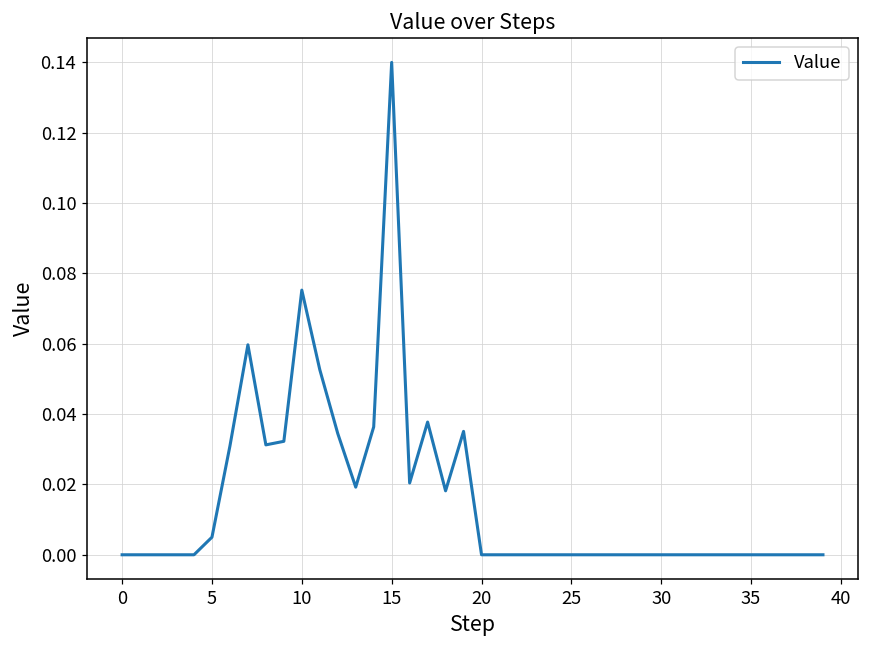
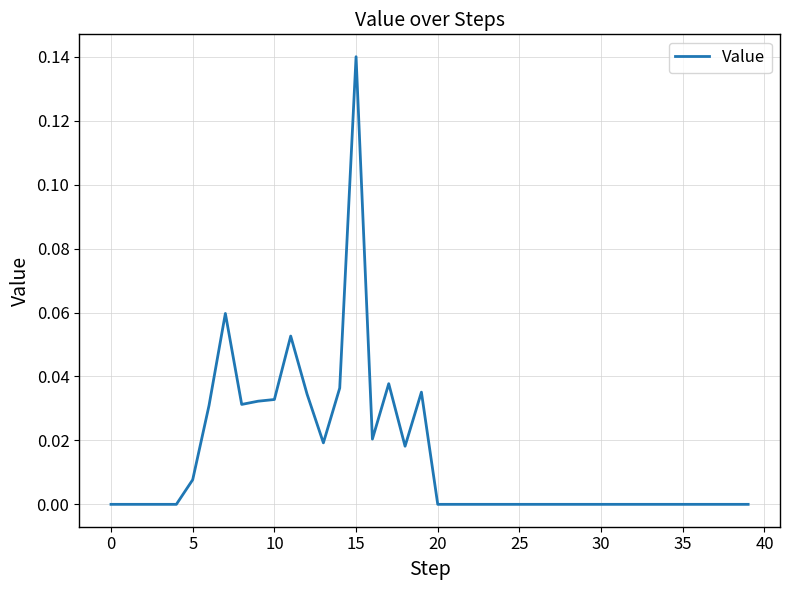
5: 0.005 -> 0.008
10: 0.075 -> 0.033
